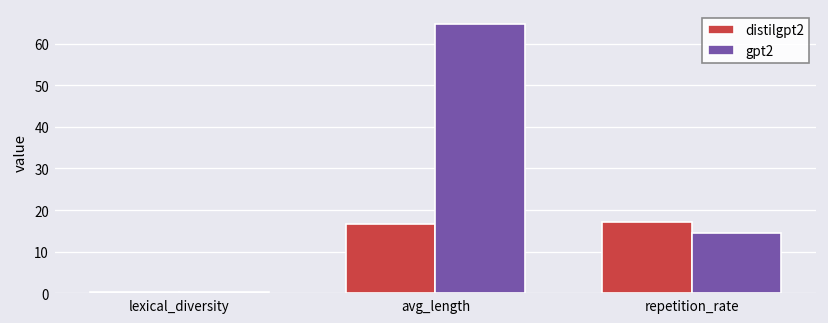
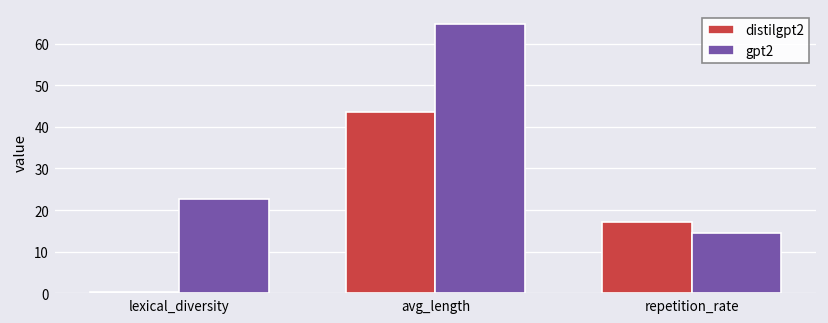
gpt2, lexical_diversity: 0 -> 23
distilgpt2, avg_length: 17 -> 44
